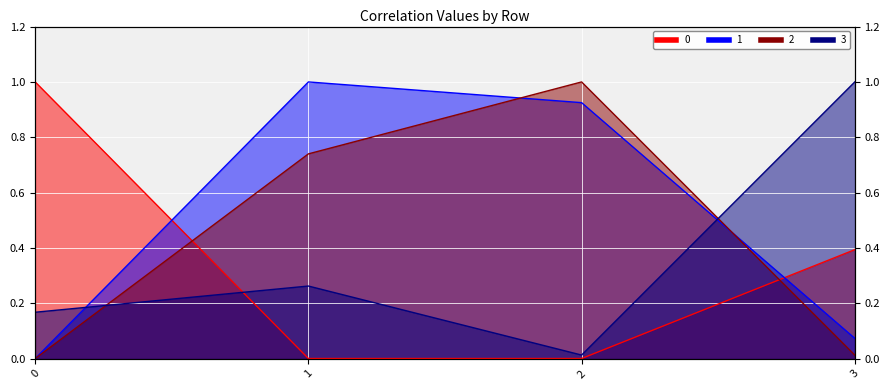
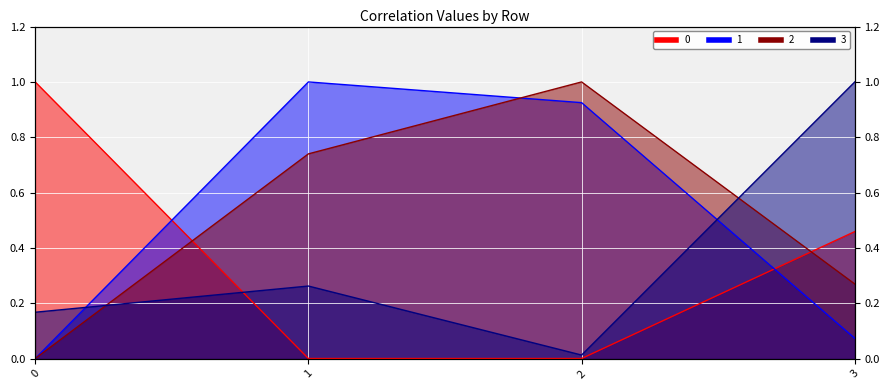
0, 3: 0.39 -> 0.46
2, 3: 0.01 -> 0.27
